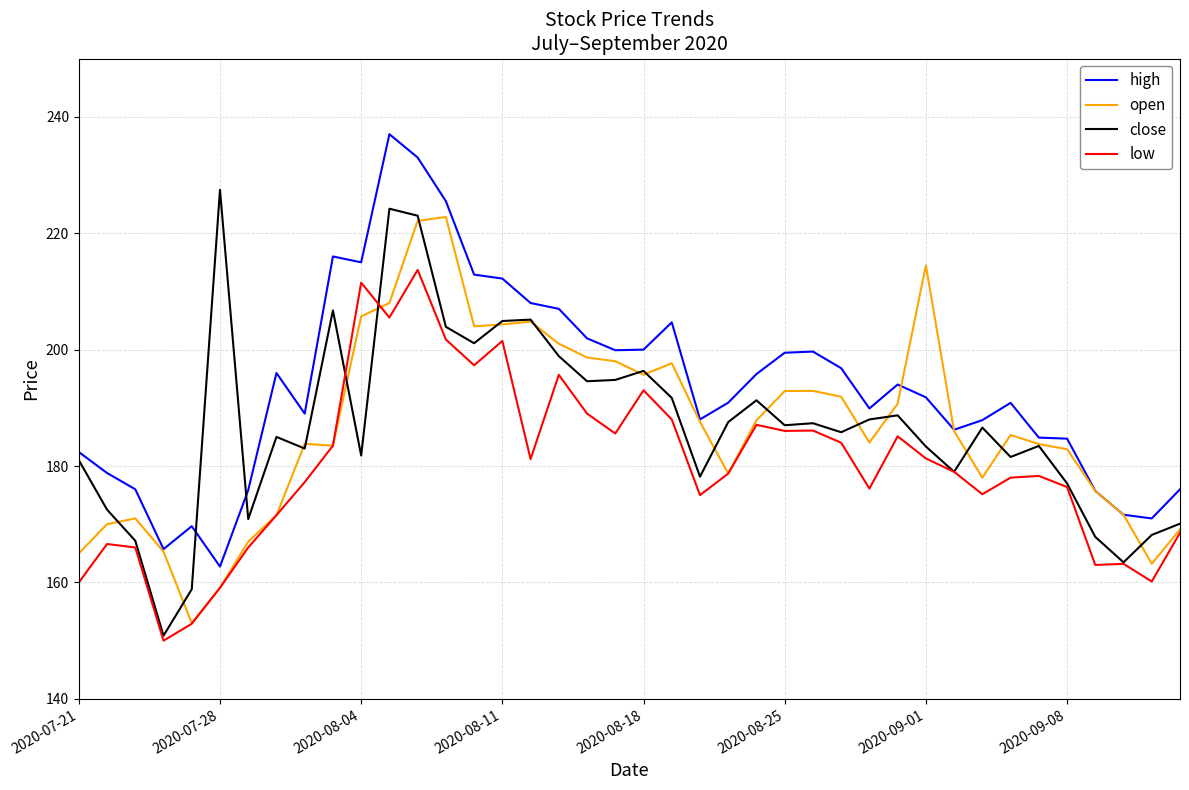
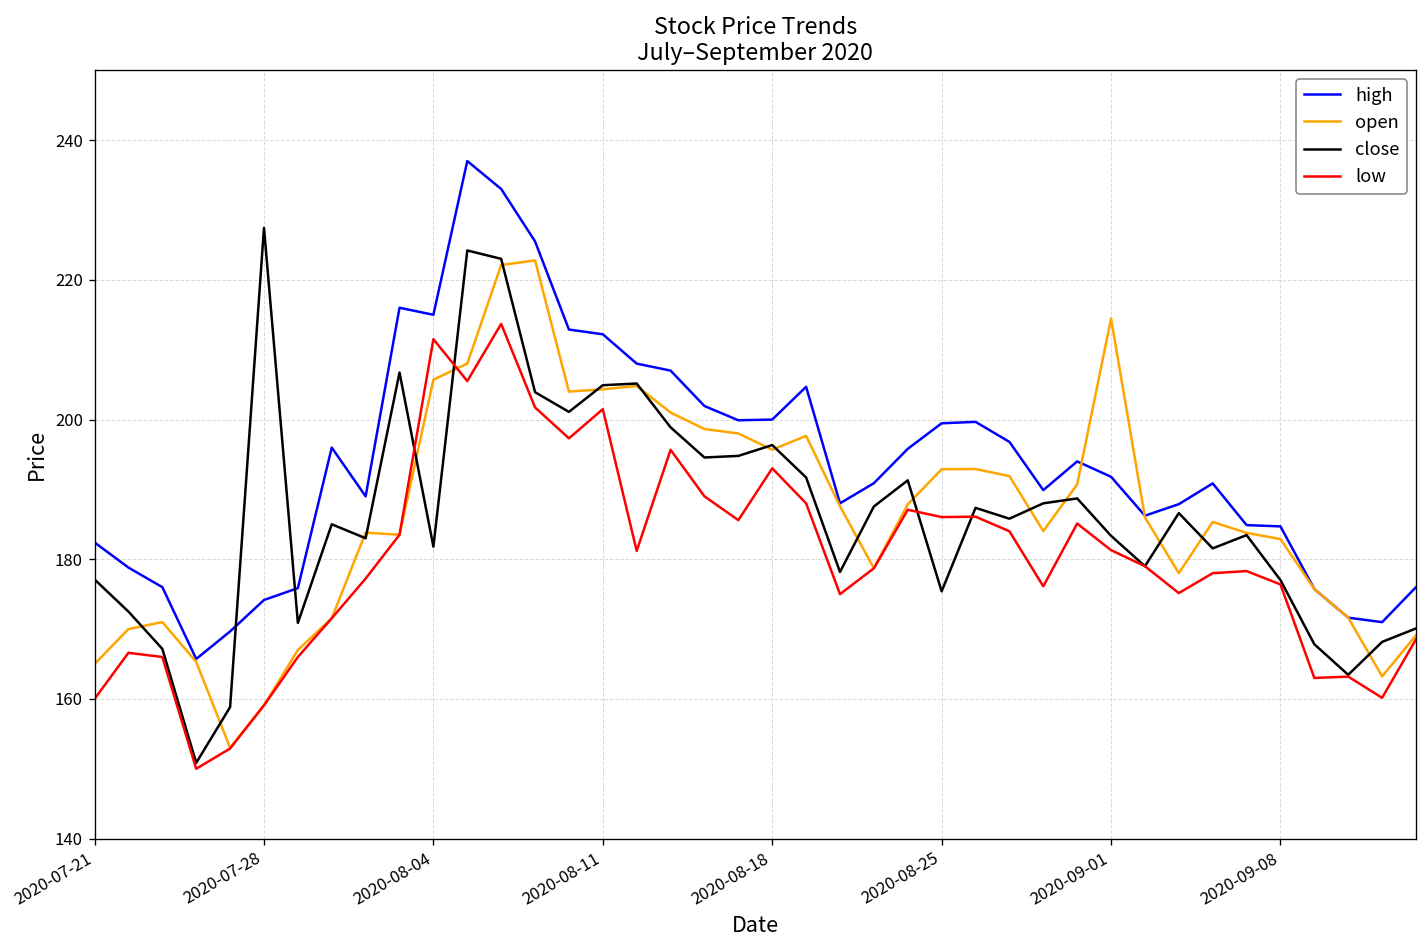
close, 2020-07-21: 181 -> 177
high, 2020-07-28: 163 -> 174
close, 2020-08-25: 187 -> 175
